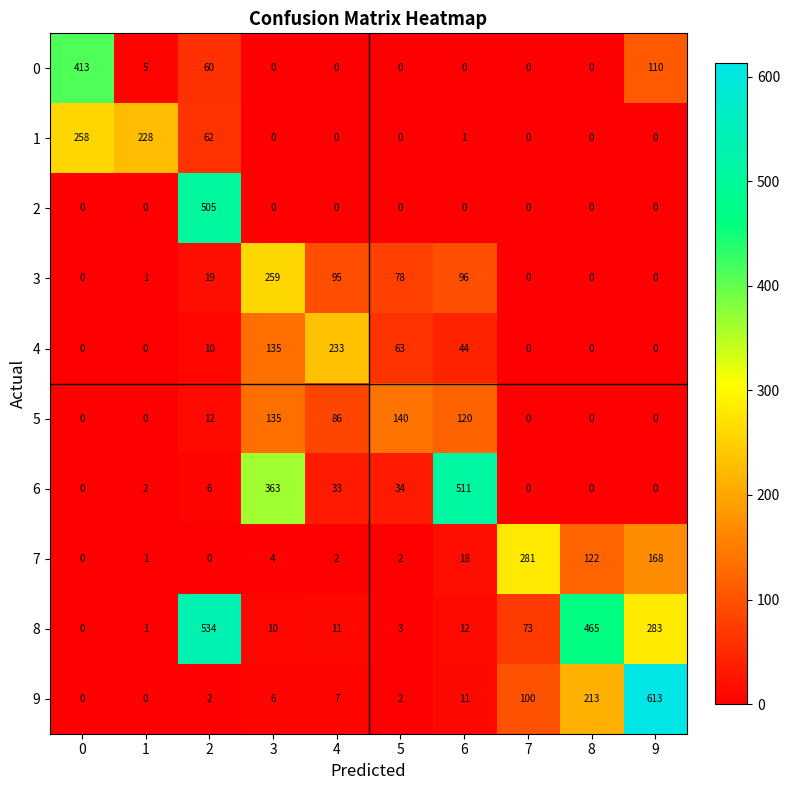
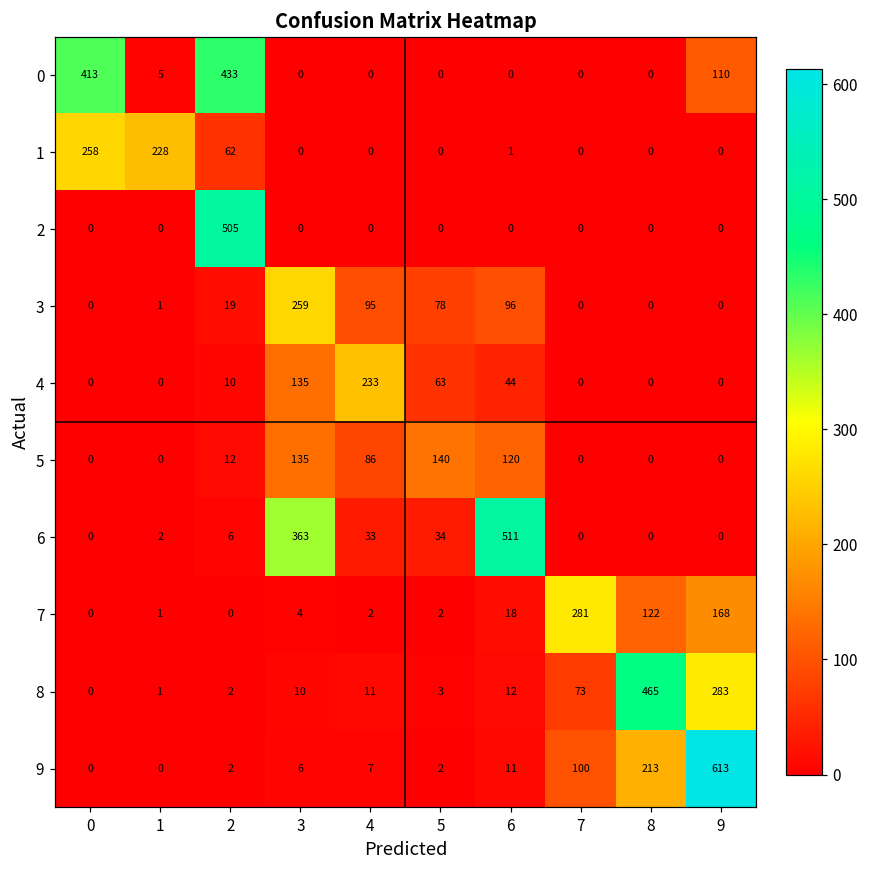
0, 2: 60 -> 433
8, 2: 534 -> 2
